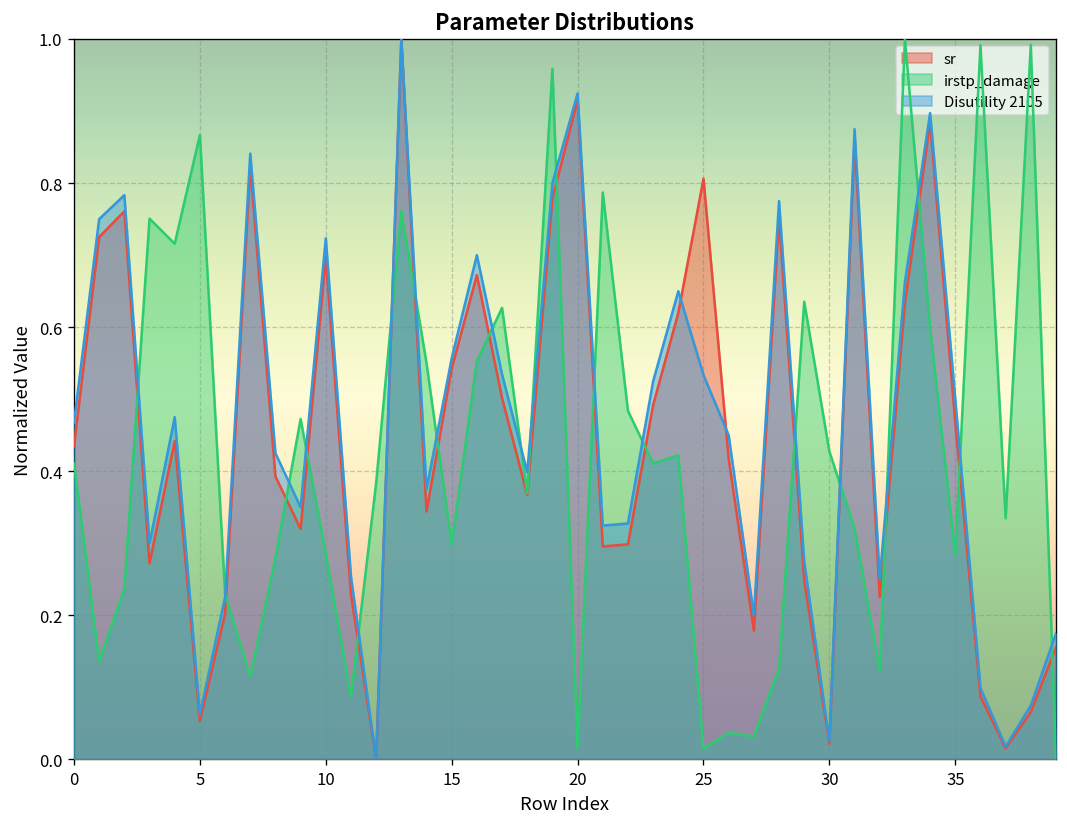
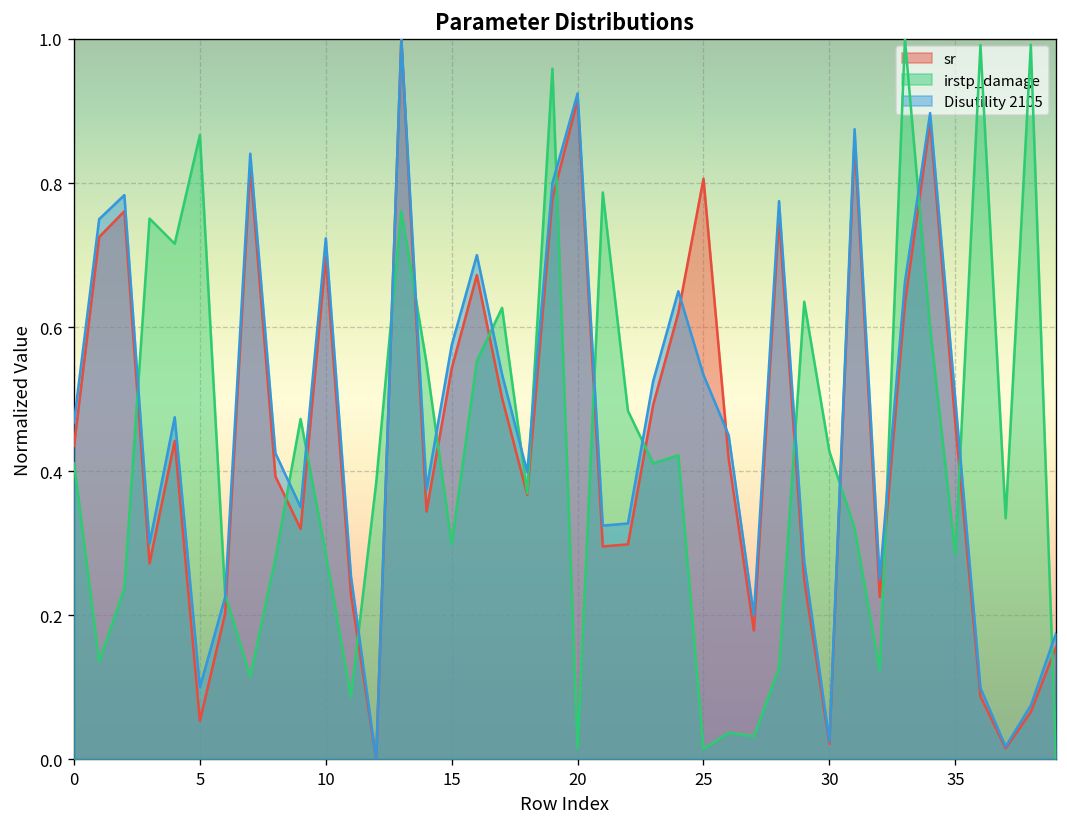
Disutility 2105, 5: 0.06 -> 0.10
Disutility 2105, 15: 0.56 -> 0.57
